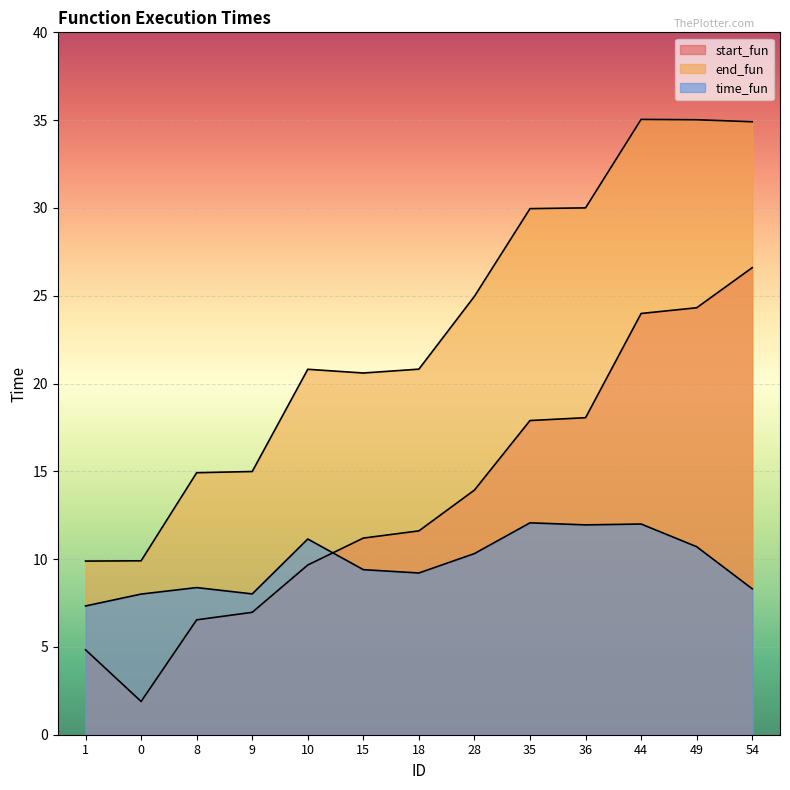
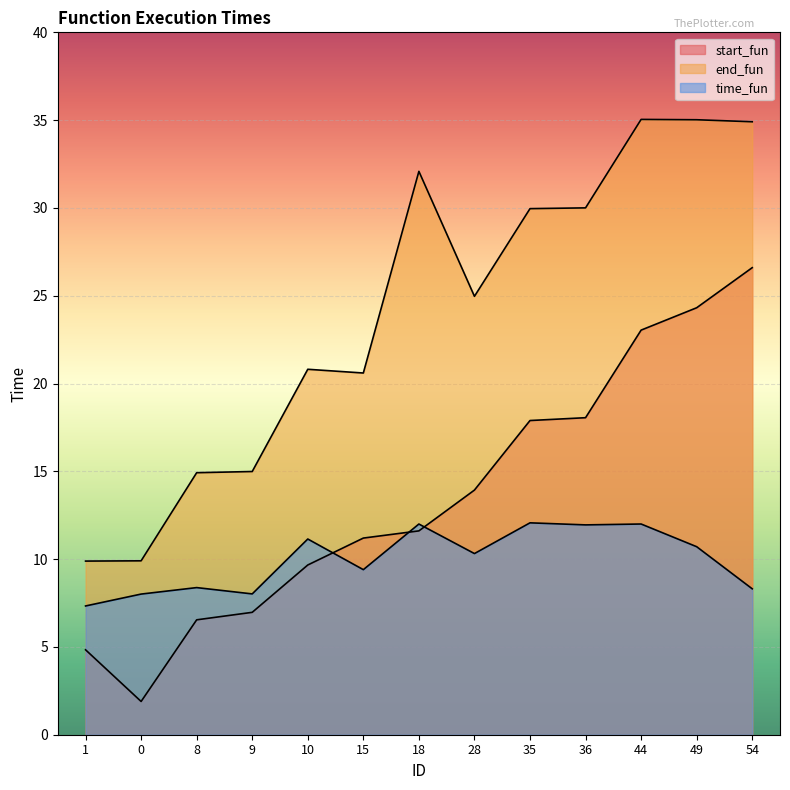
end_fun, 18: 20.8 -> 32.1
time_fun, 18: 9.2 -> 12.0
start_fun, 44: 24.0 -> 23.0
